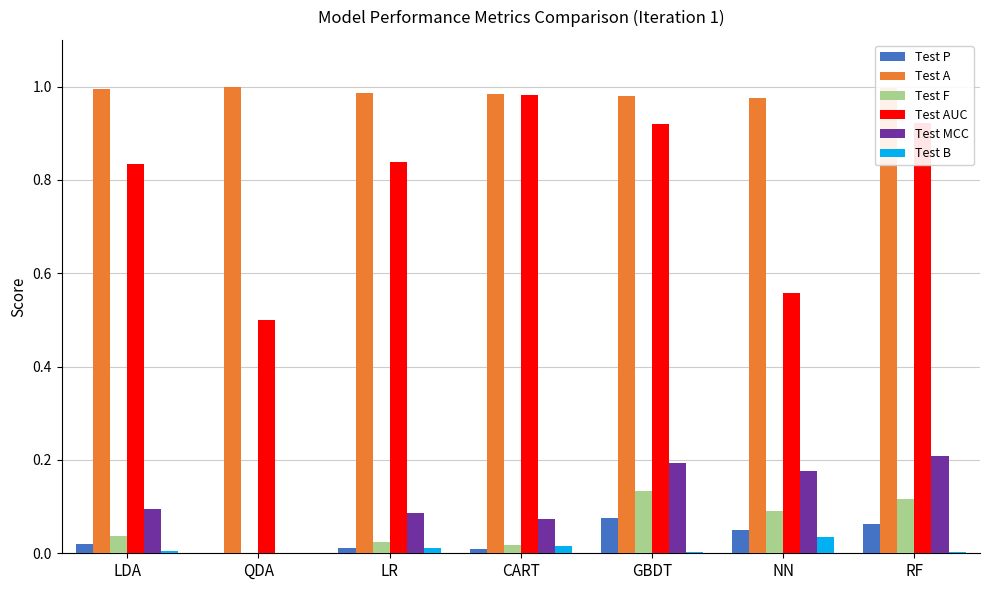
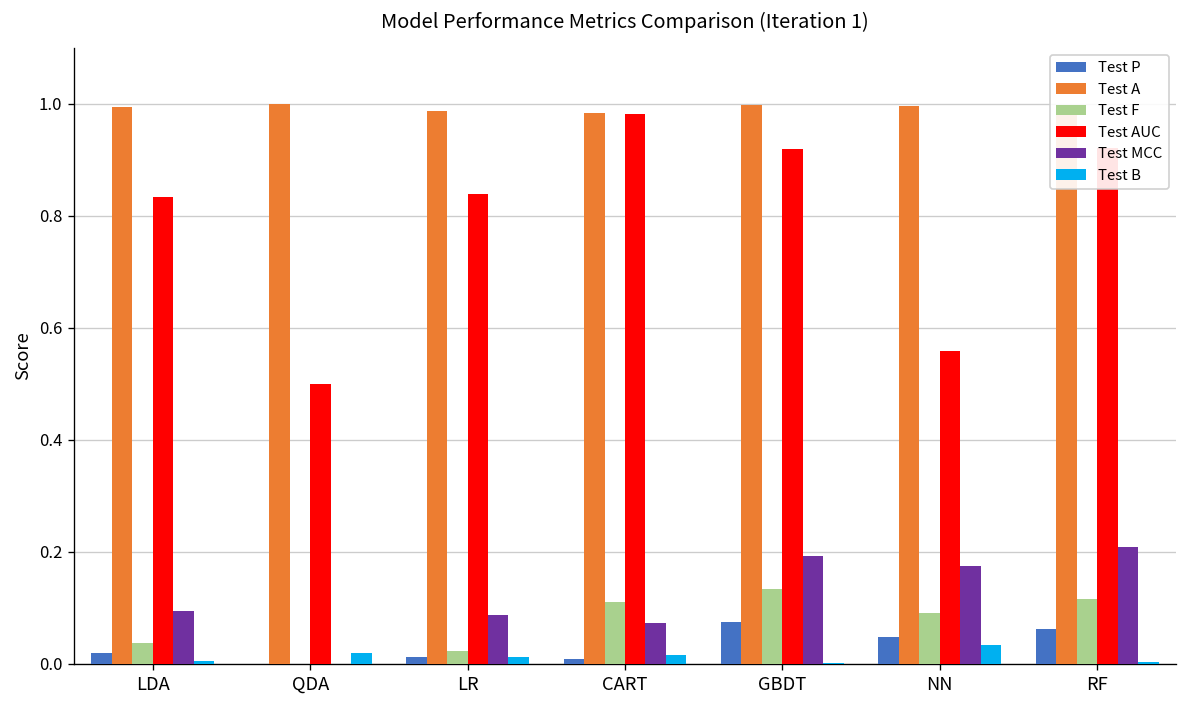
Test B, QDA: 0.00 -> 0.02
Test F, CART: 0.02 -> 0.11
Test A, GBDT: 0.98 -> 1.00
Test A, NN: 0.97 -> 1.00
